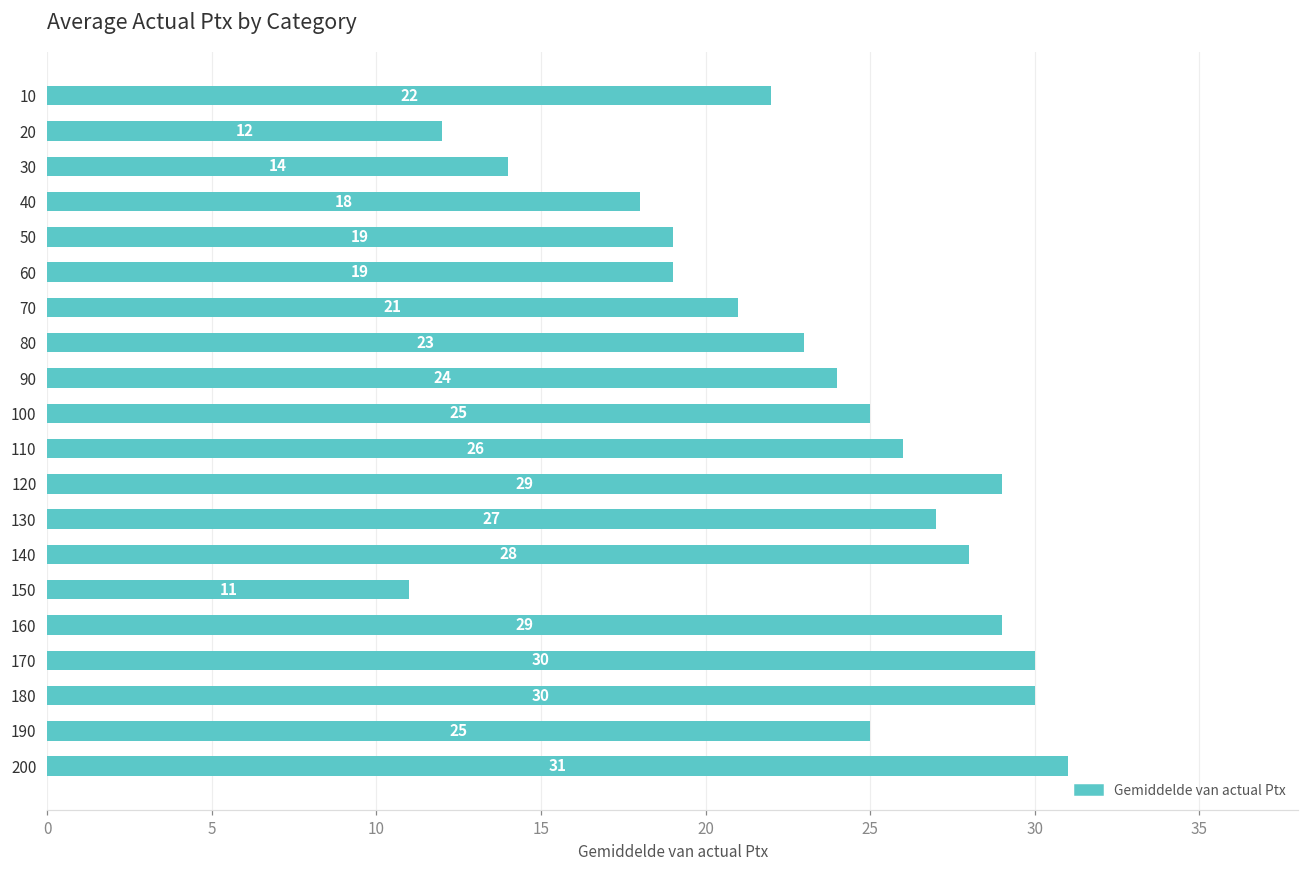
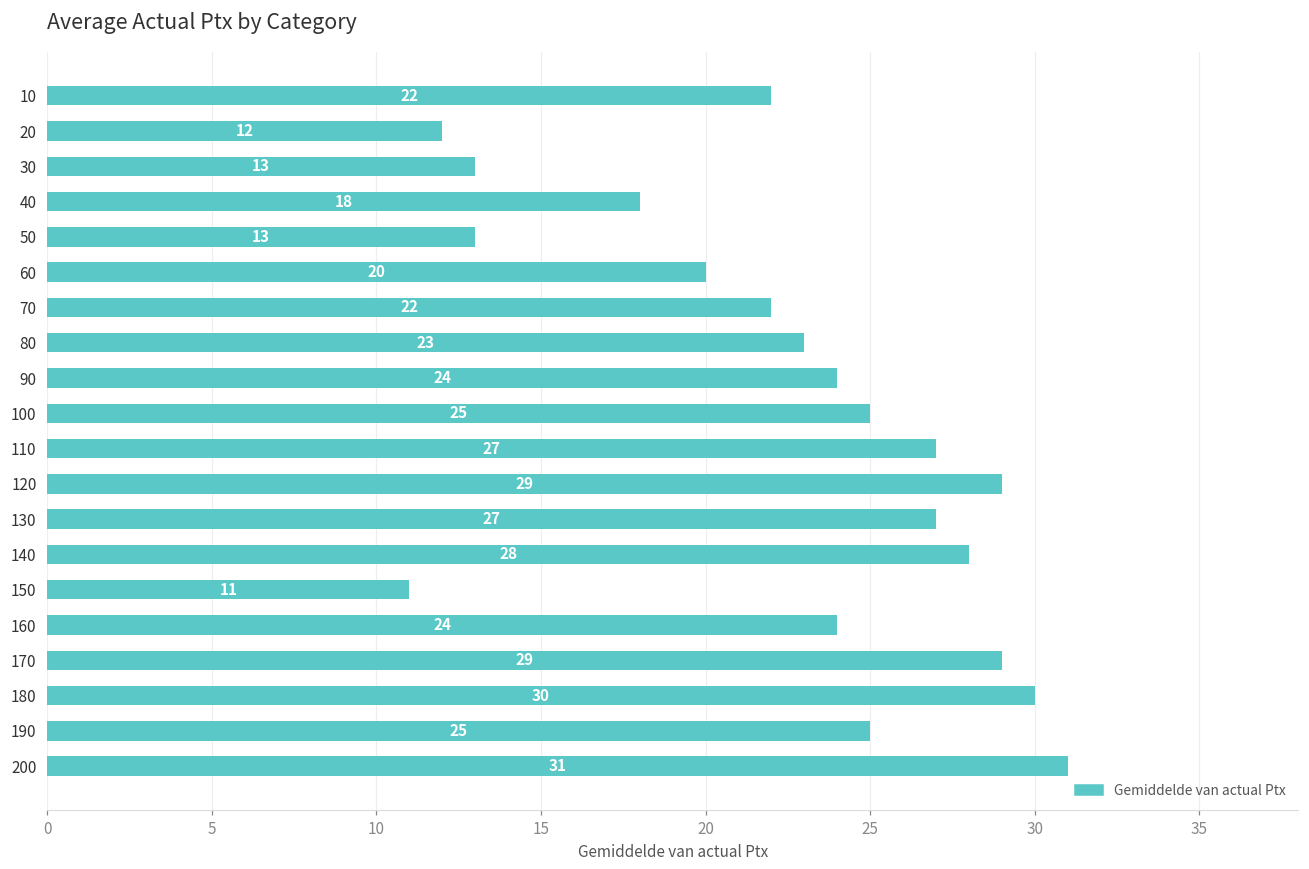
30: 14 -> 13
50: 19 -> 13
60: 19 -> 20
70: 21 -> 22
110: 26 -> 27
160: 29 -> 24
170: 30 -> 29
